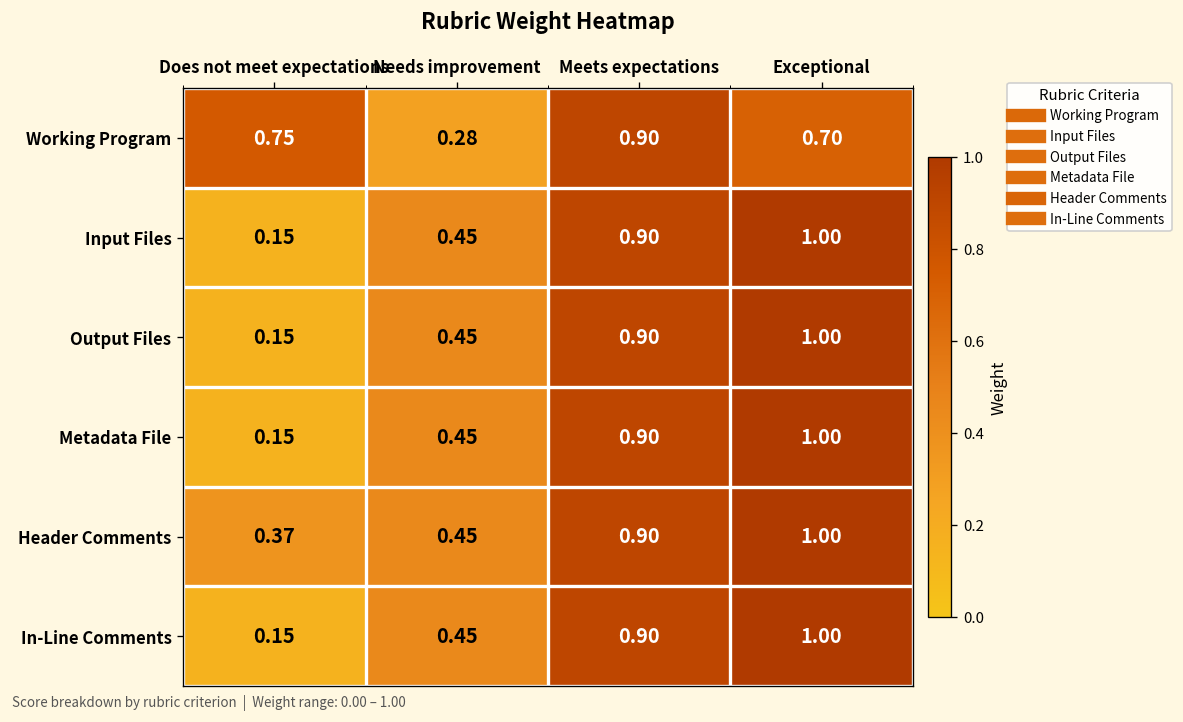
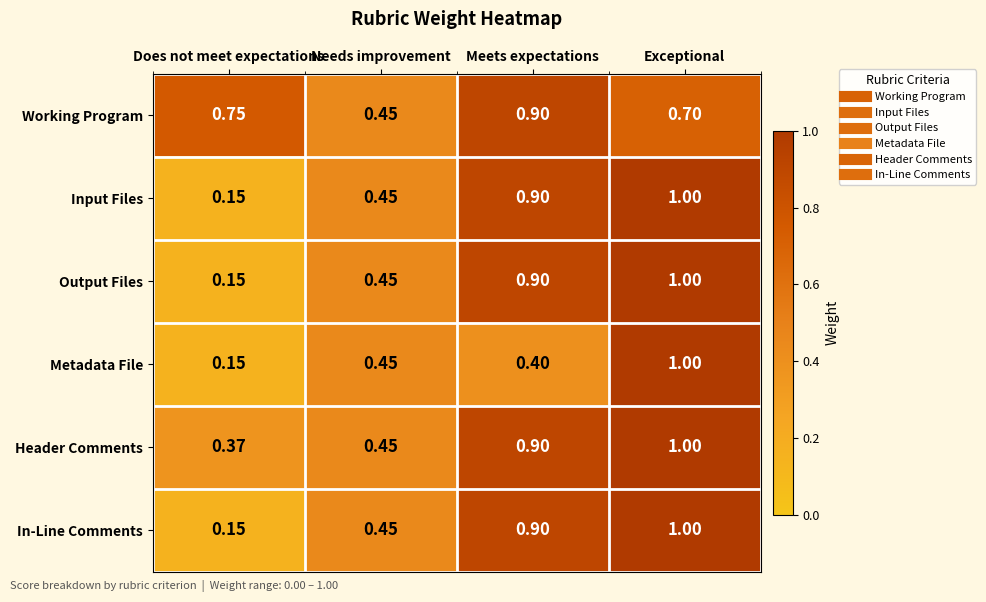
Working Program, Needs improvement: 0.28 -> 0.45
Metadata File, Meets expectations: 0.90 -> 0.40
